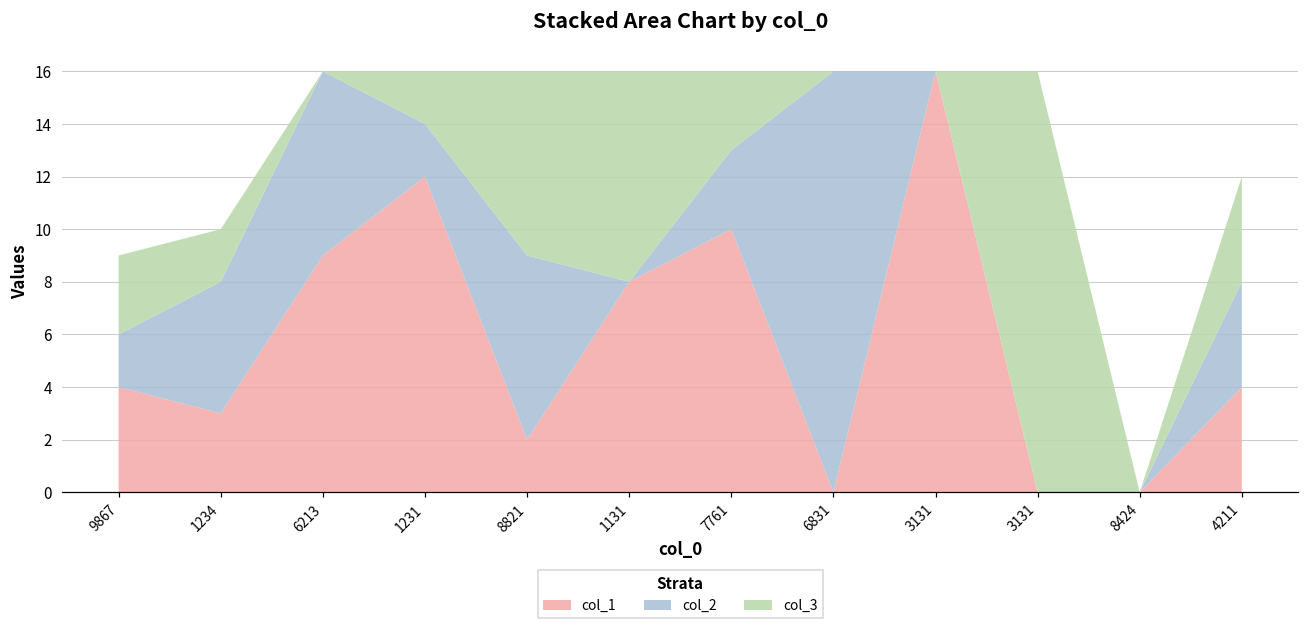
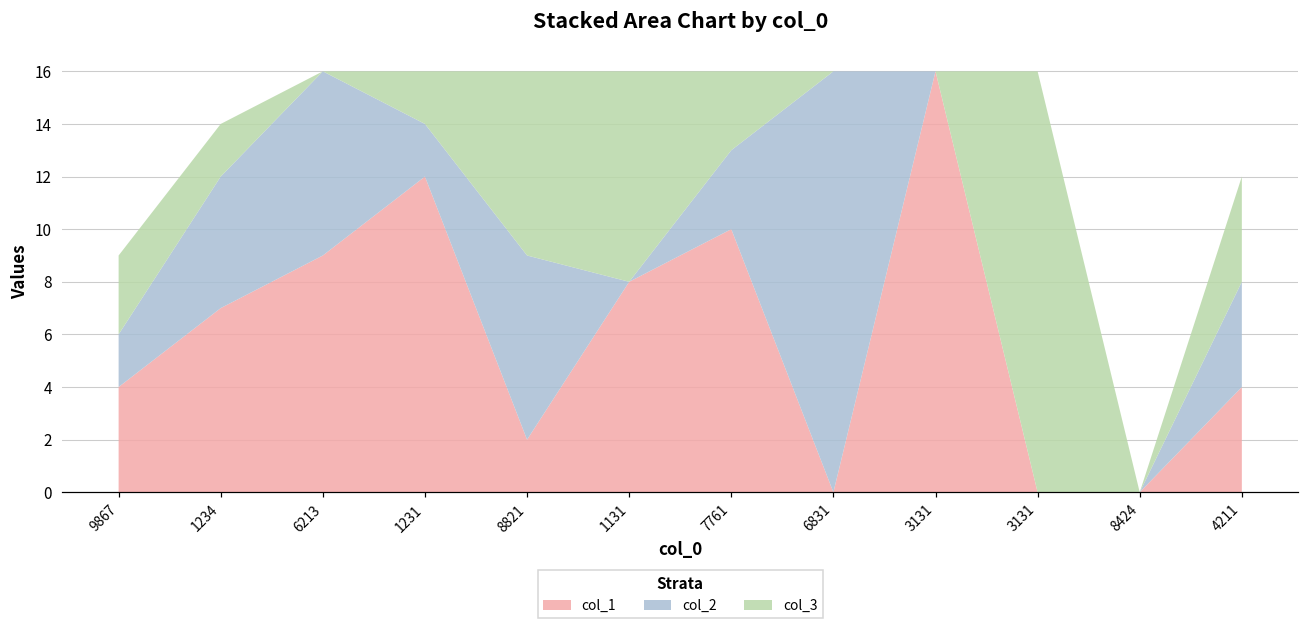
col_1, 1234: 3 -> 7
